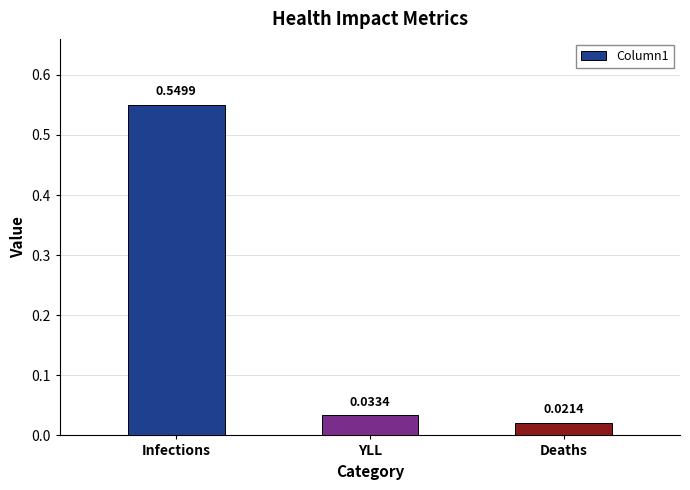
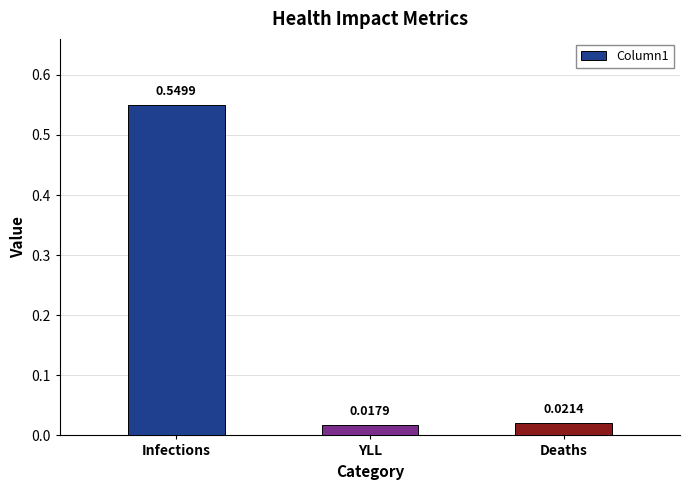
YLL: 0.0334 -> 0.0179
